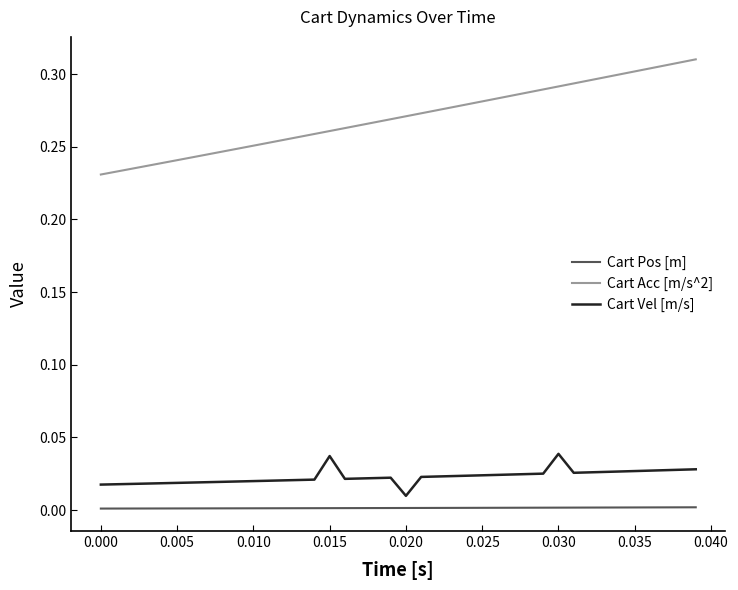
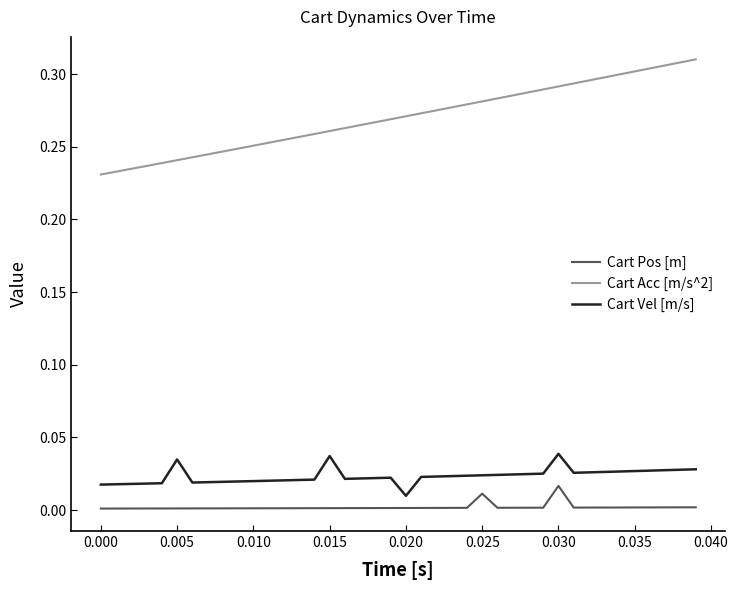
Cart Vel [m/s], 0.005: 0.019 -> 0.035
Cart Pos [m], 0.025: 0.002 -> 0.011
Cart Pos [m], 0.030: 0.002 -> 0.017
